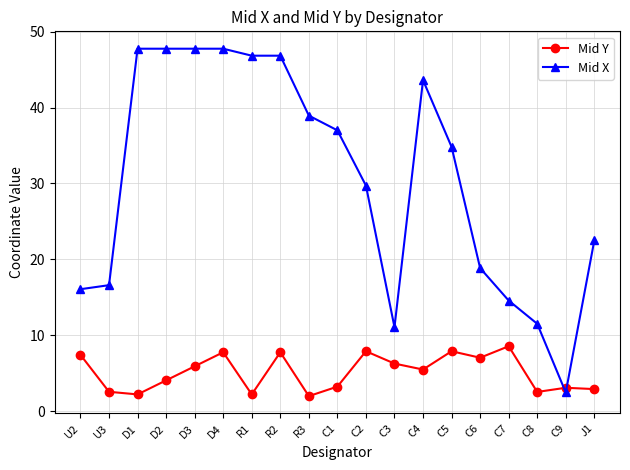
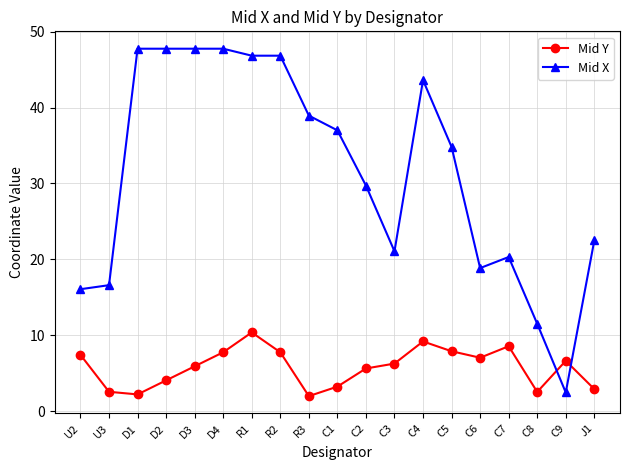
Mid Y, R1: 2 -> 10
Mid Y, C2: 8 -> 6
Mid X, C3: 11 -> 21
Mid Y, C4: 6 -> 9
Mid X, C7: 15 -> 20
Mid Y, C9: 3 -> 7
